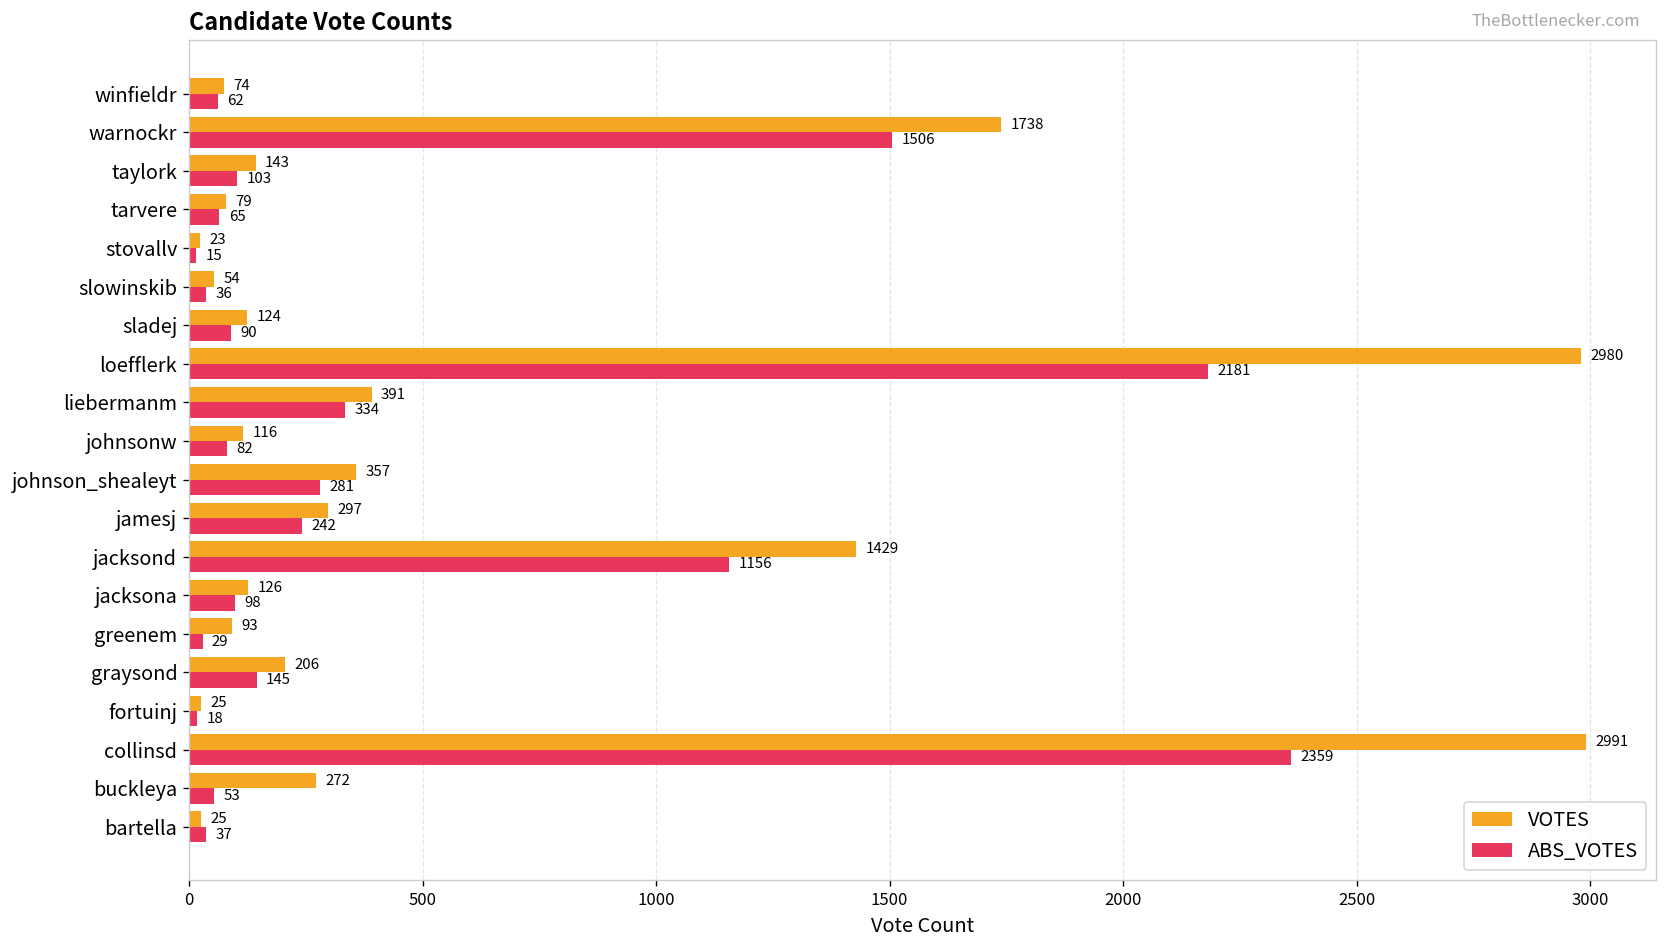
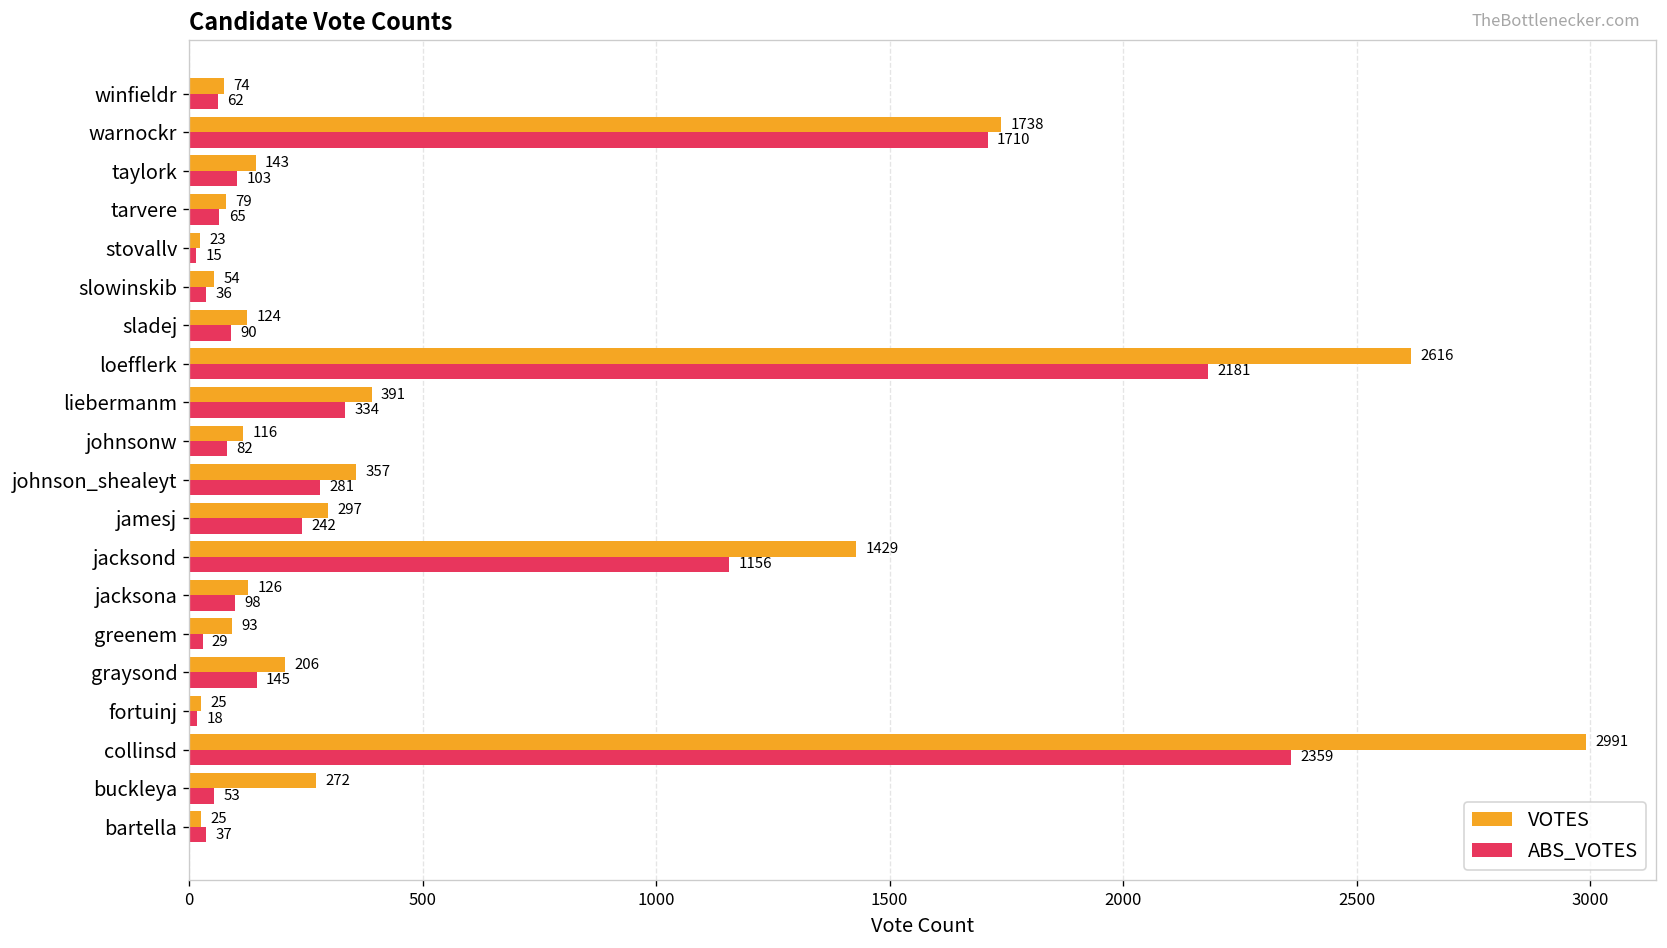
ABS_VOTES, warnockr: 1506 -> 1710
VOTES, loefflerk: 2980 -> 2616
